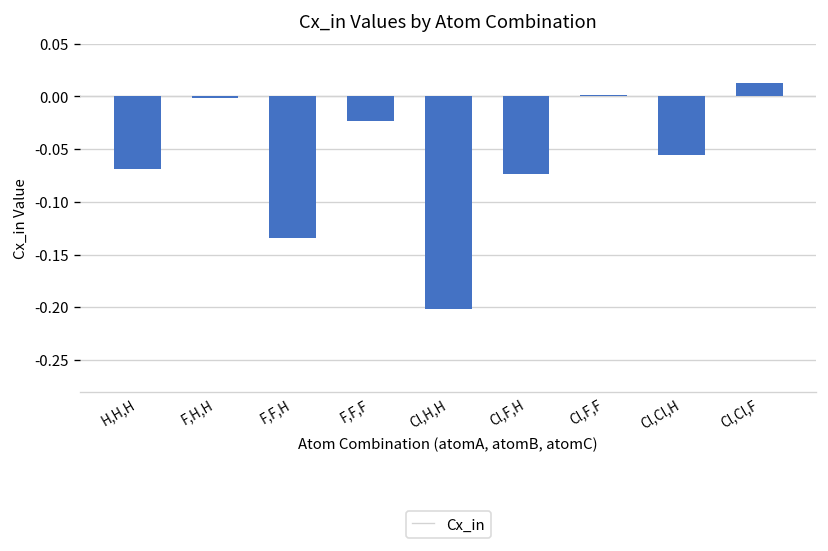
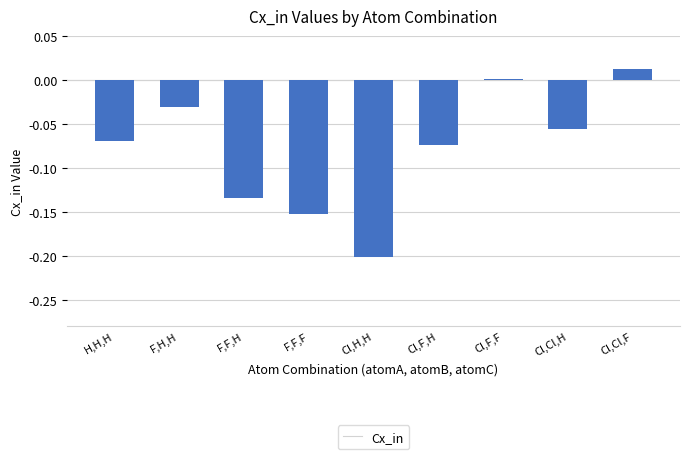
F,H,H: 0.00 -> -0.03
F,F,F: -0.02 -> -0.15
